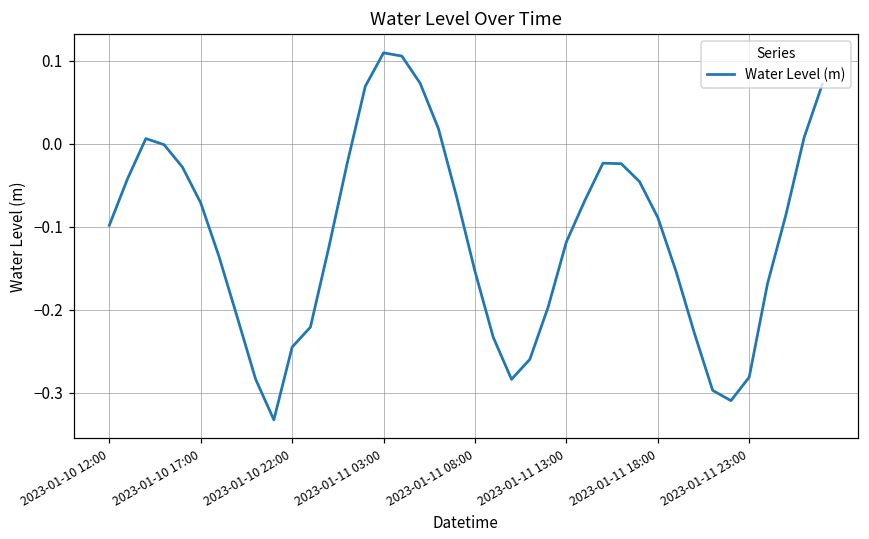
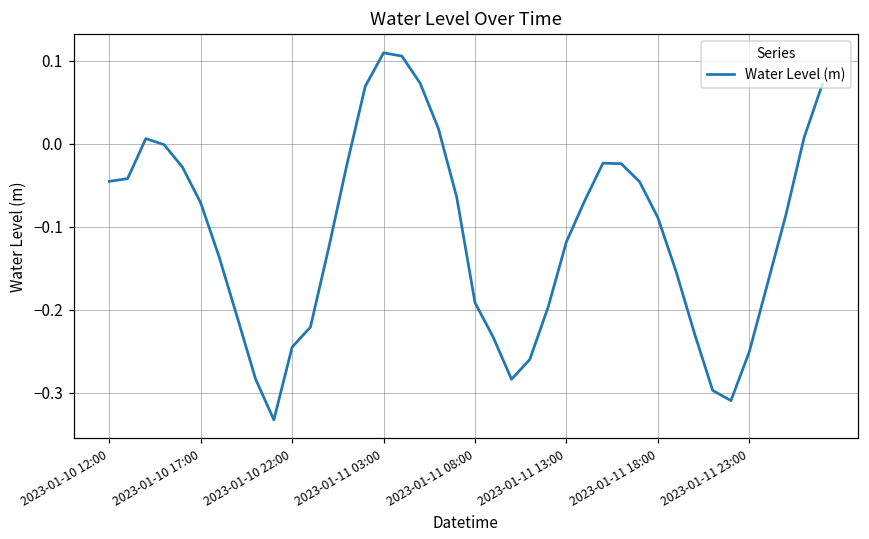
2023-01-10 12:00: -0.10 -> -0.05
2023-01-11 08:00: -0.15 -> -0.19
2023-01-11 23:00: -0.28 -> -0.25
